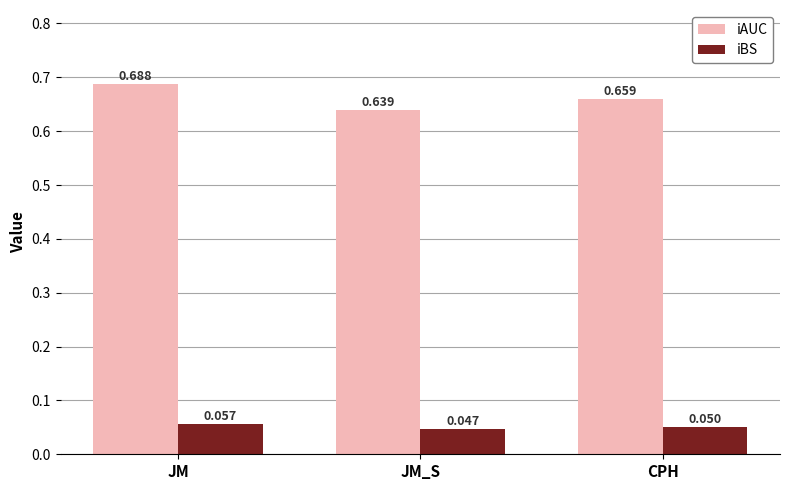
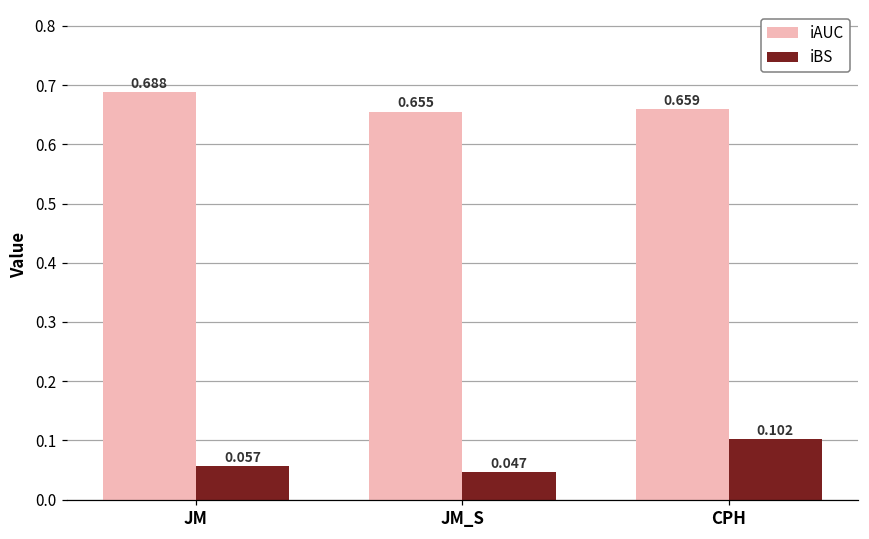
iAUC, JM_S: 0.639 -> 0.655
iBS, CPH: 0.050 -> 0.102
